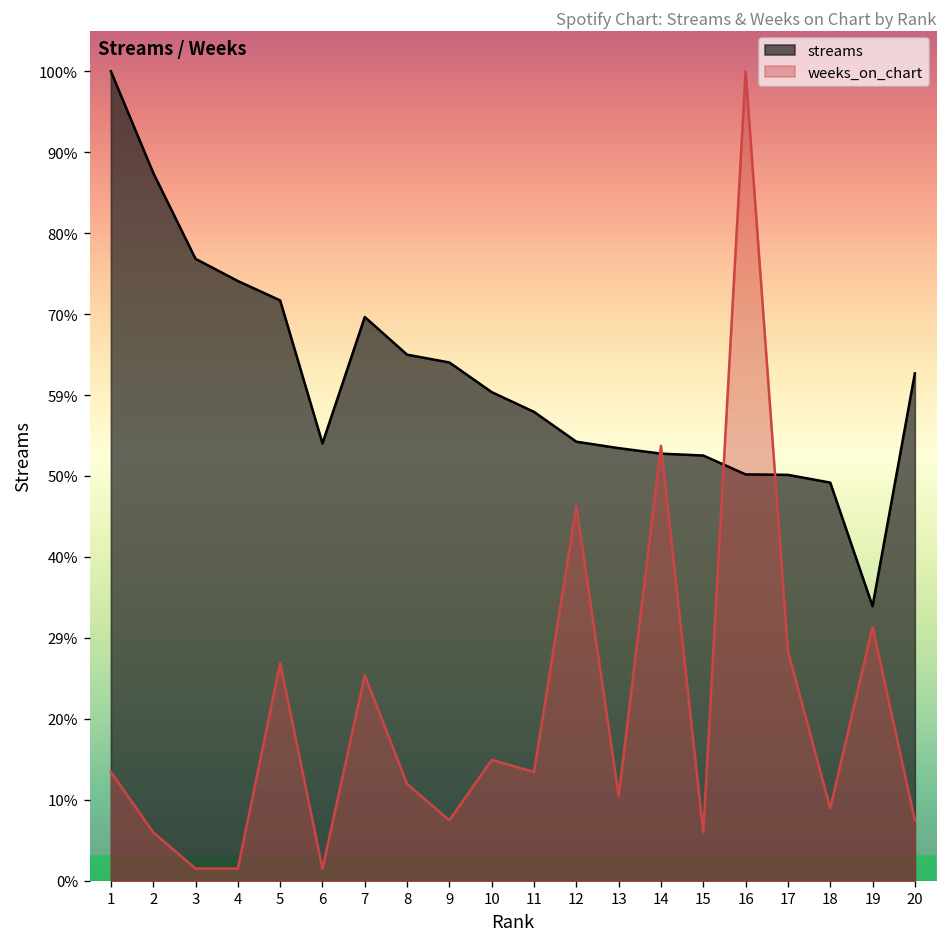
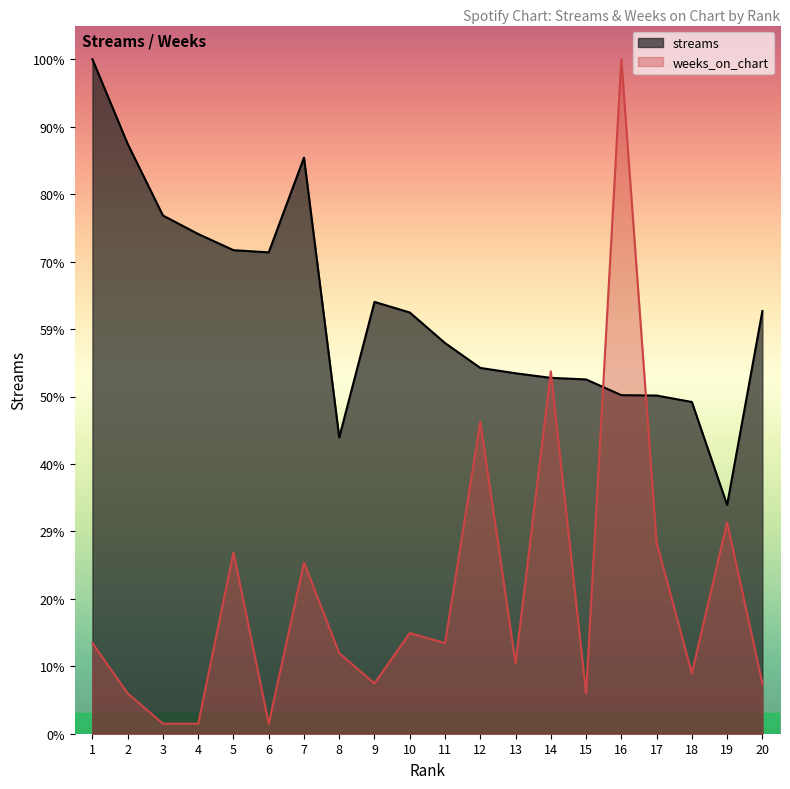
streams, 6: 54% -> 71%
streams, 7: 70% -> 85%
streams, 8: 65% -> 44%
streams, 10: 60% -> 62%
